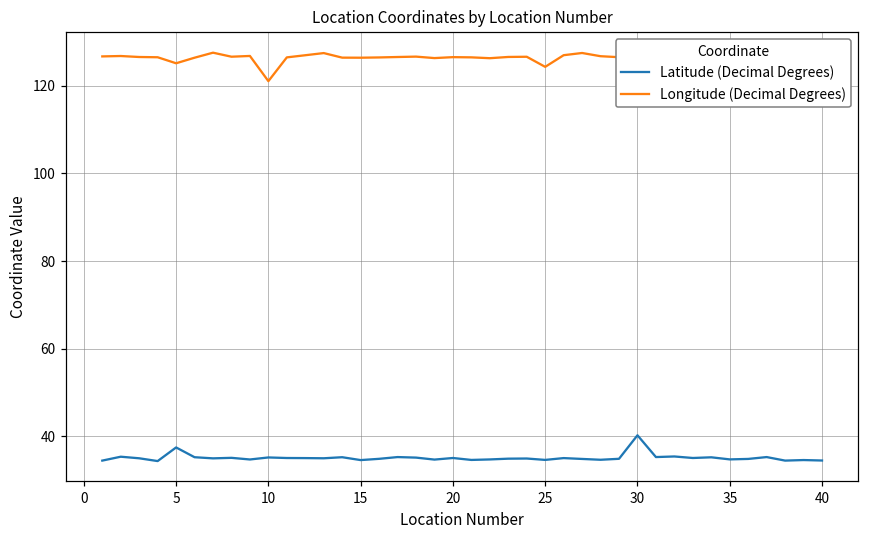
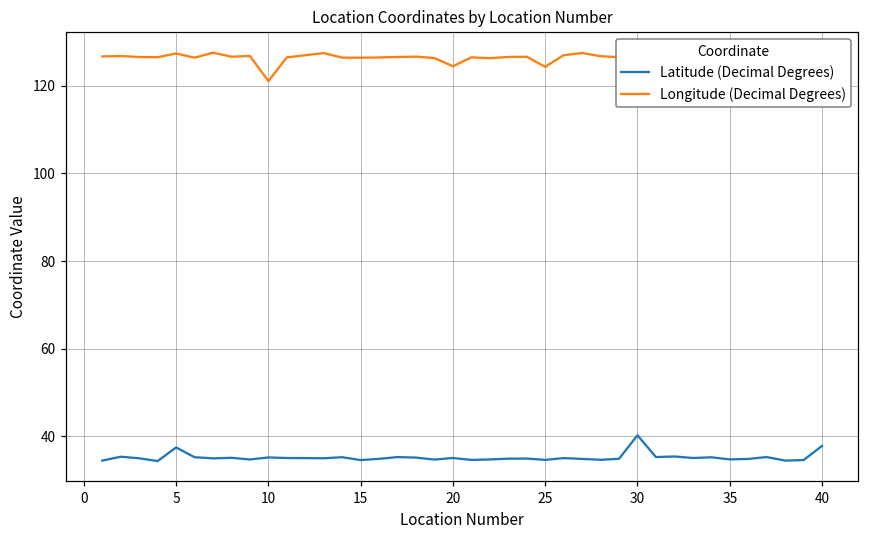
Longitude (Decimal Degrees), 5: 125 -> 127
Longitude (Decimal Degrees), 20: 127 -> 124
Latitude (Decimal Degrees), 40: 34 -> 38
